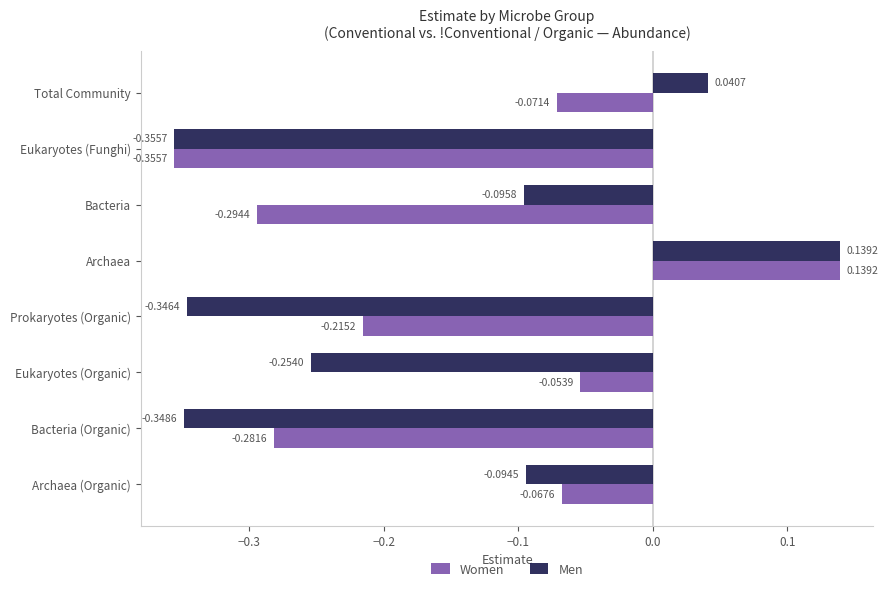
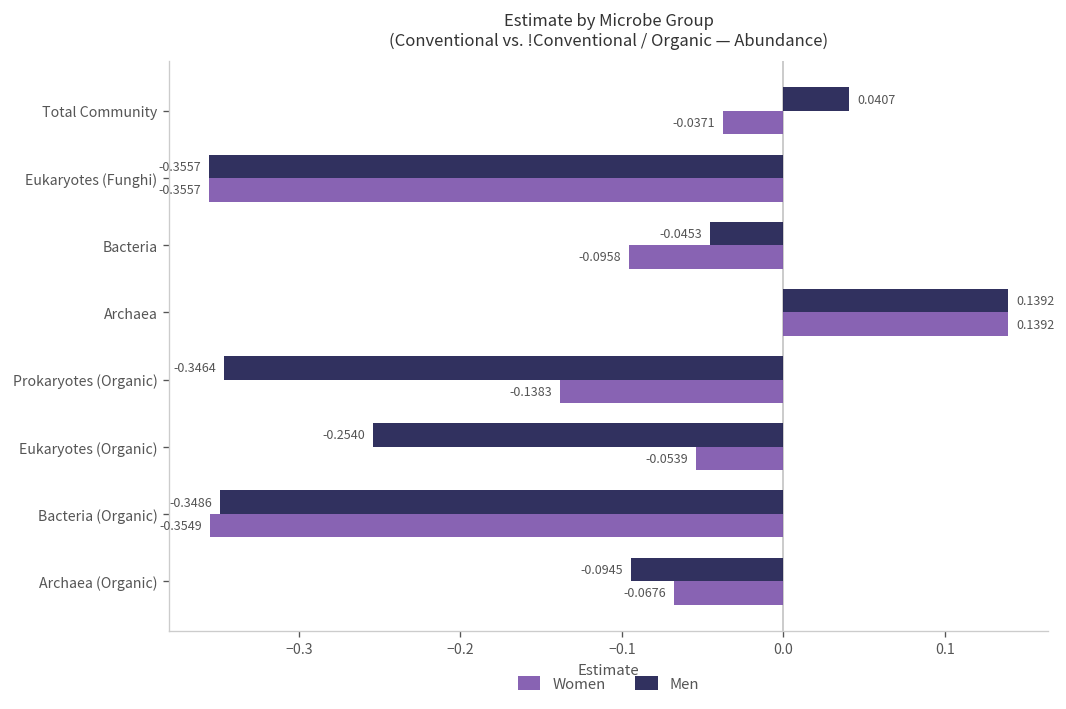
Women, Total Community: -0.0714 -> -0.0371
Men, Bacteria: -0.0958 -> -0.0453
Women, Bacteria: -0.2944 -> -0.0958
Women, Prokaryotes (Organic): -0.2152 -> -0.1383
Women, Bacteria (Organic): -0.2816 -> -0.3549
